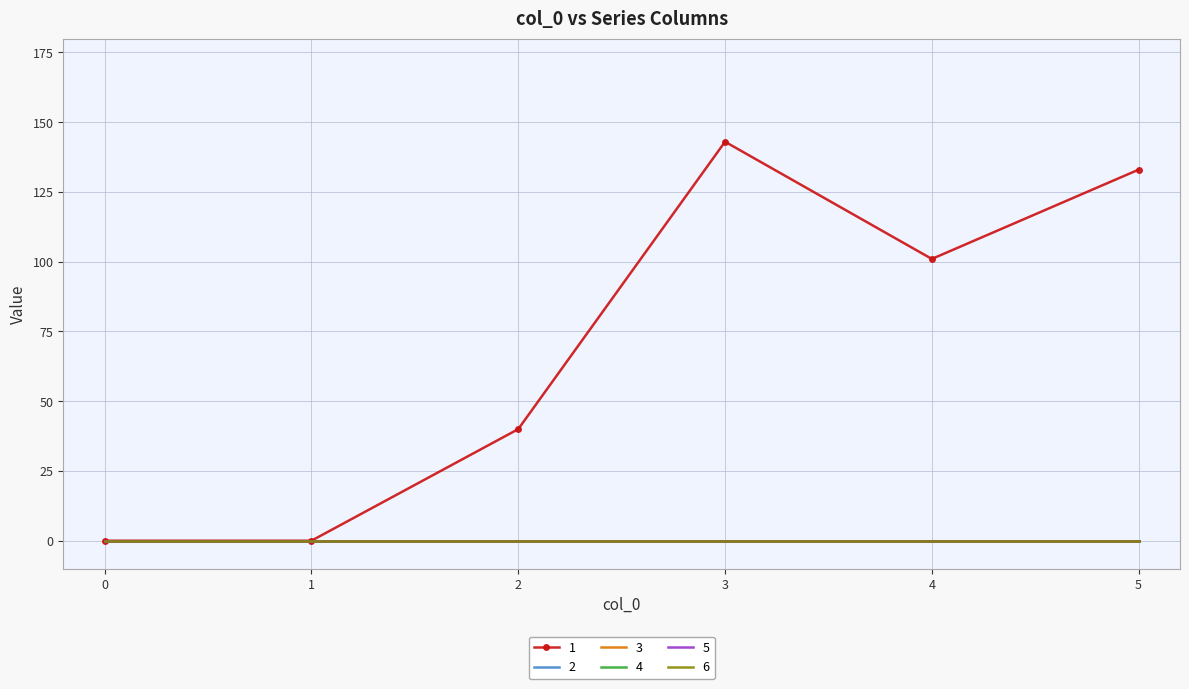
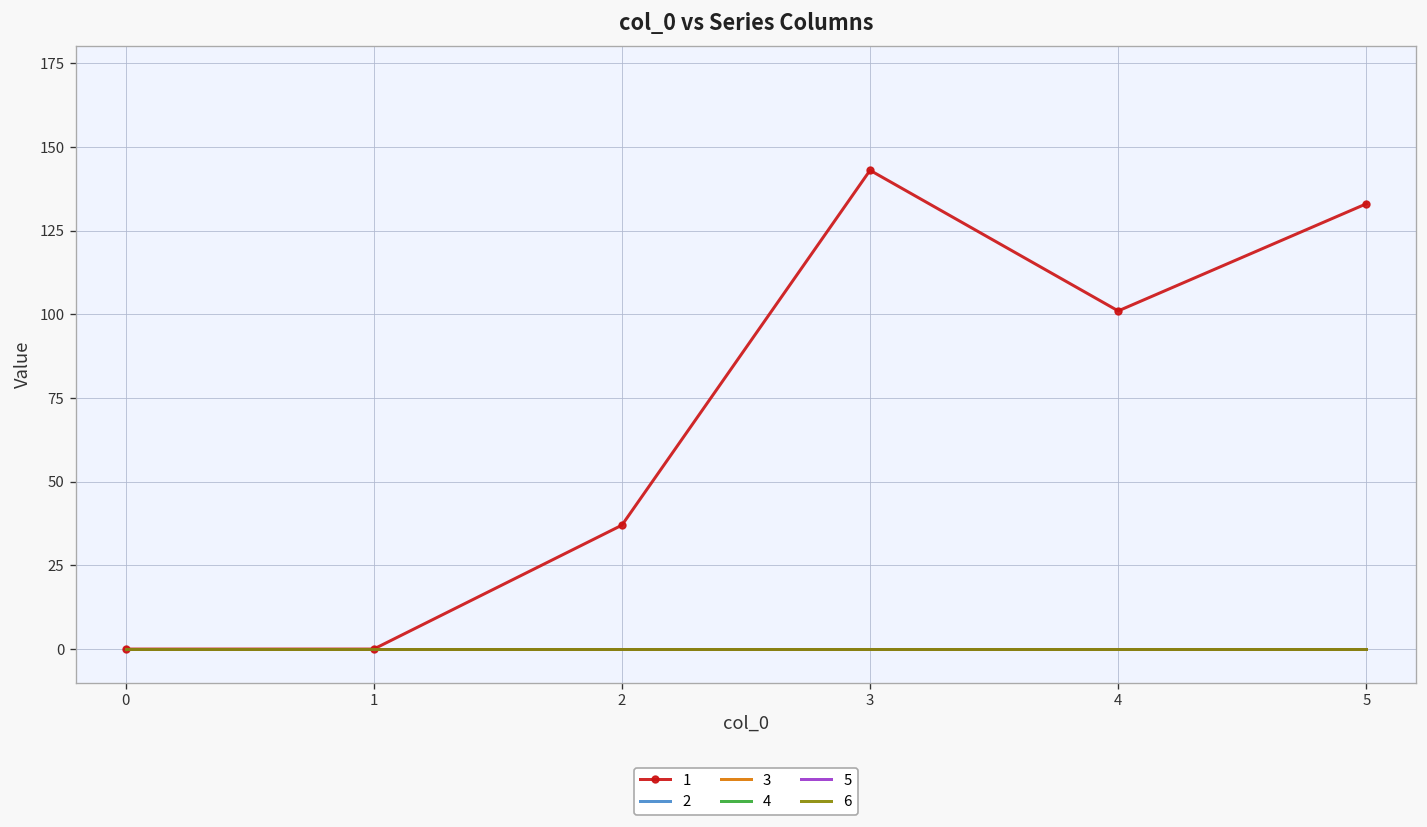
1, 2: 40 -> 37
